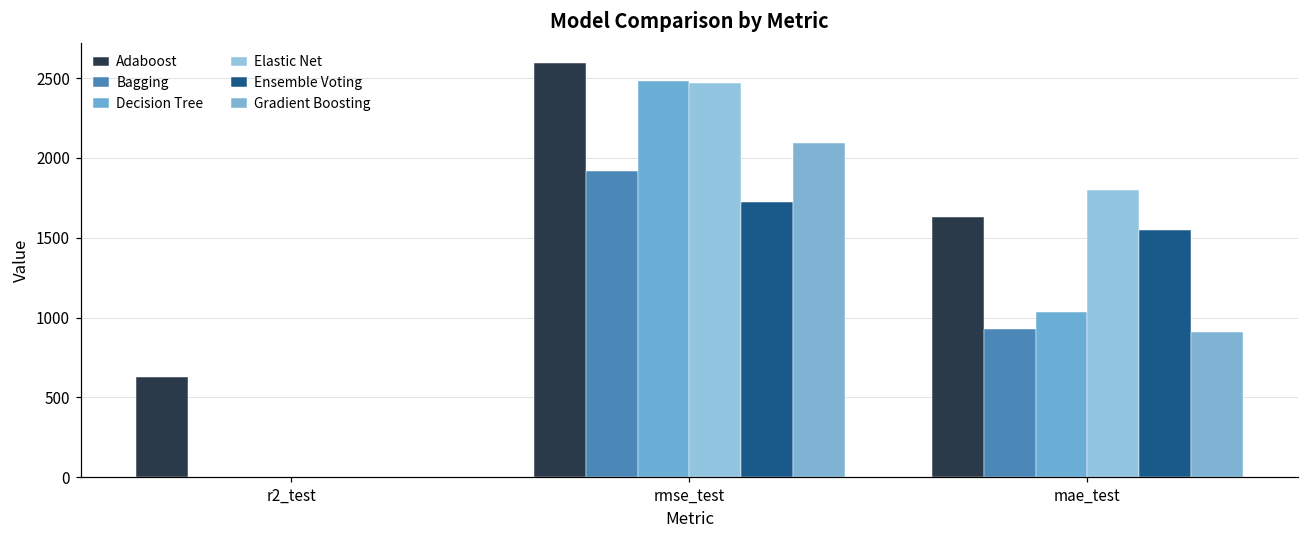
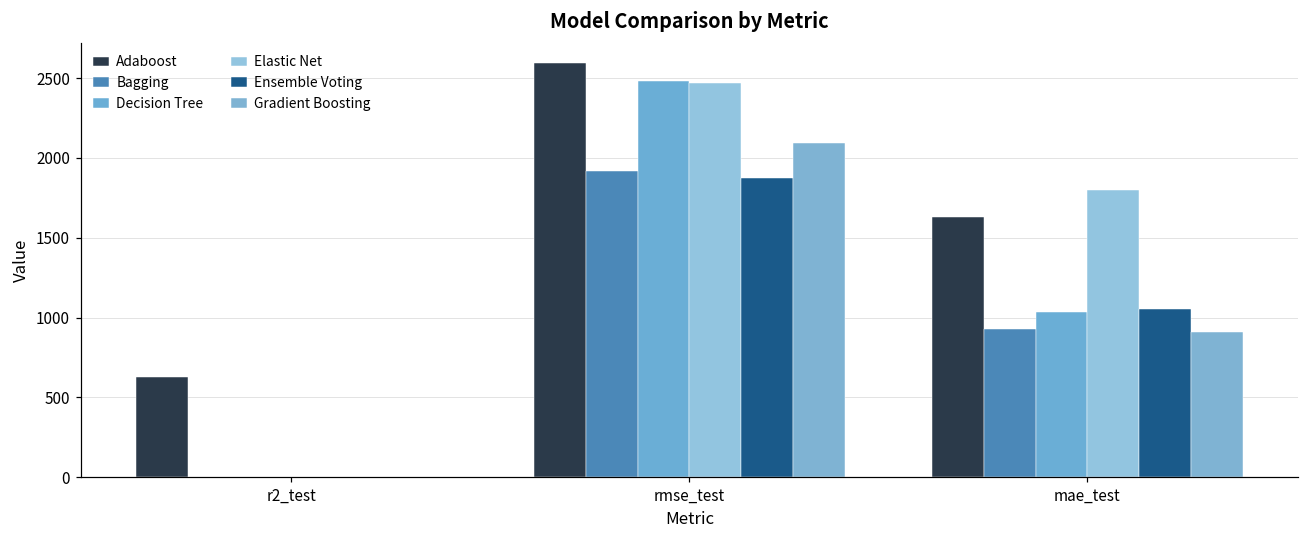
Ensemble Voting, rmse_test: 1720 -> 1870
Ensemble Voting, mae_test: 1550 -> 1050
